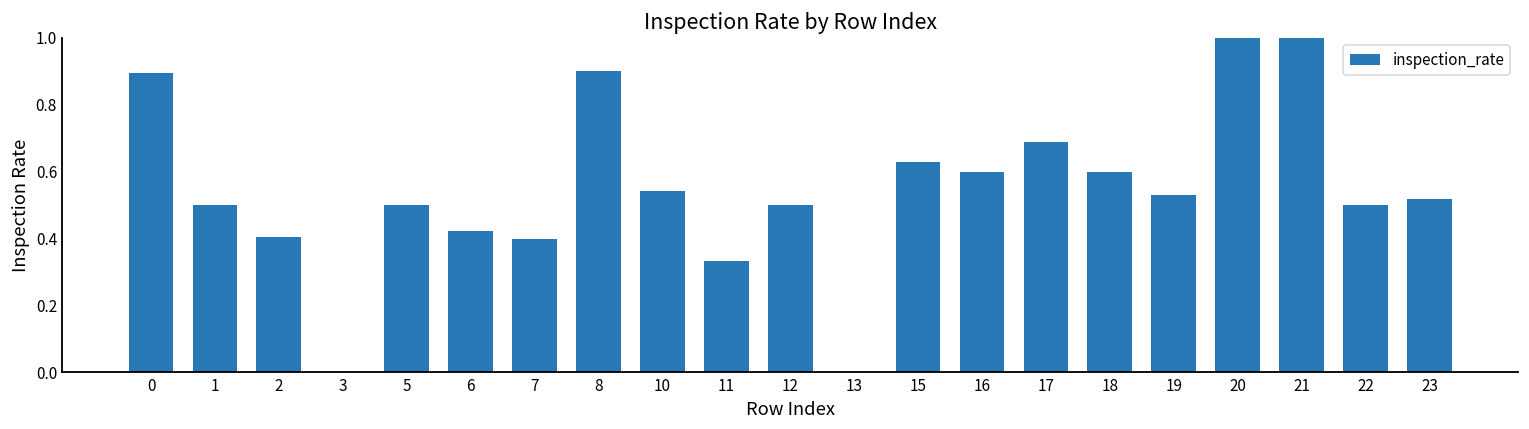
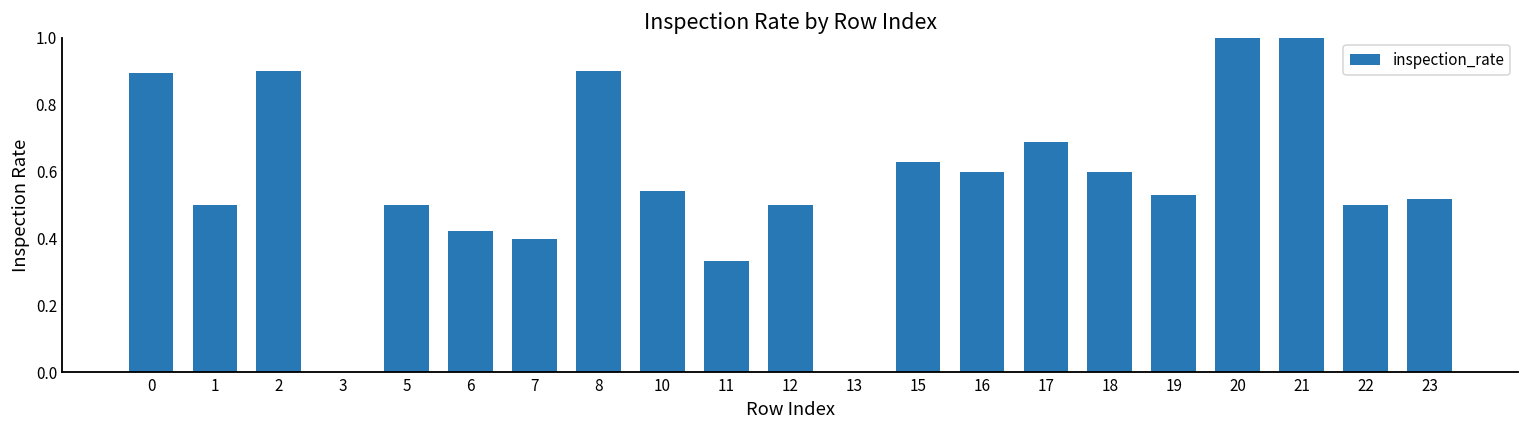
2: 0.40 -> 0.90
